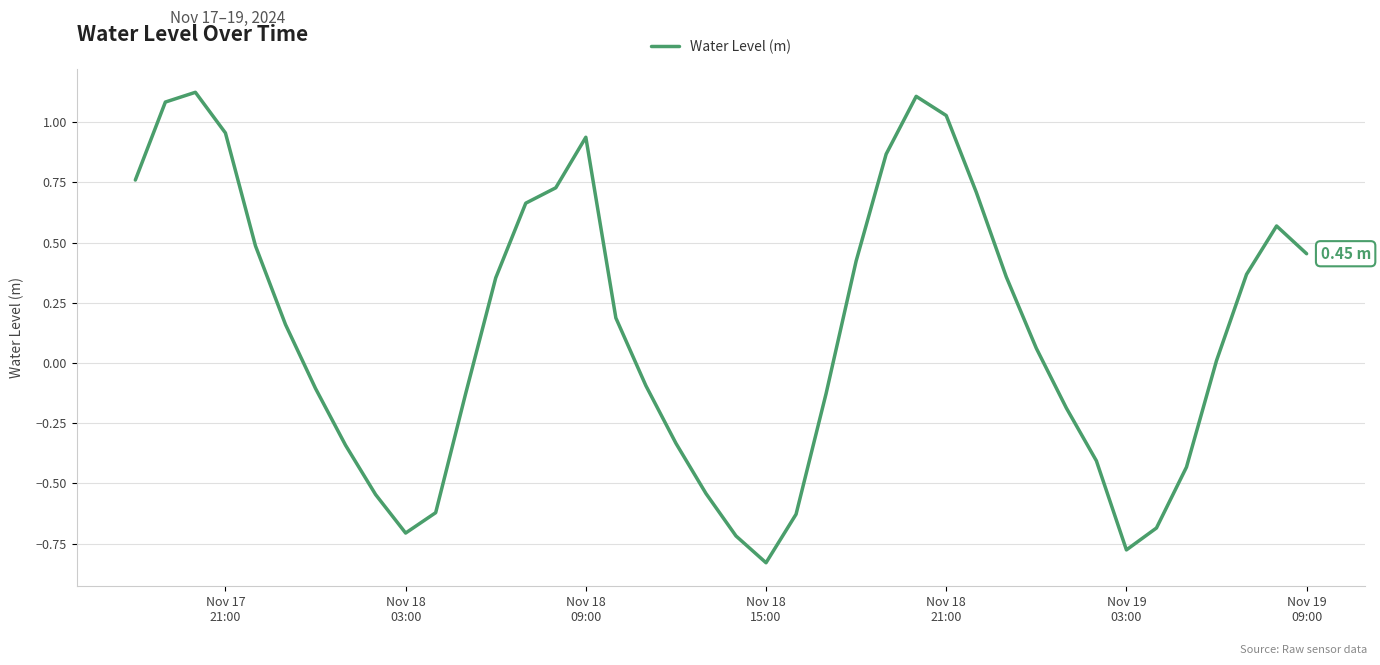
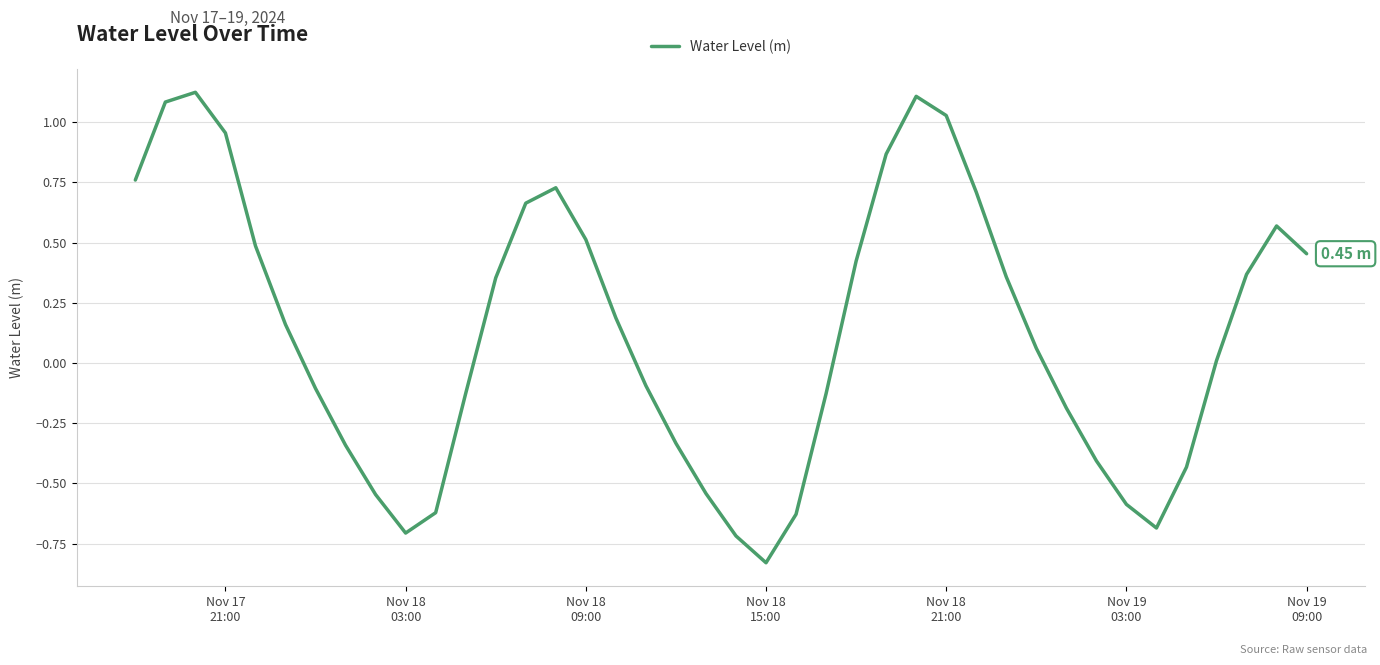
Nov 18 09:00: 0.94 -> 0.51
Nov 19 03:00: -0.78 -> -0.59
